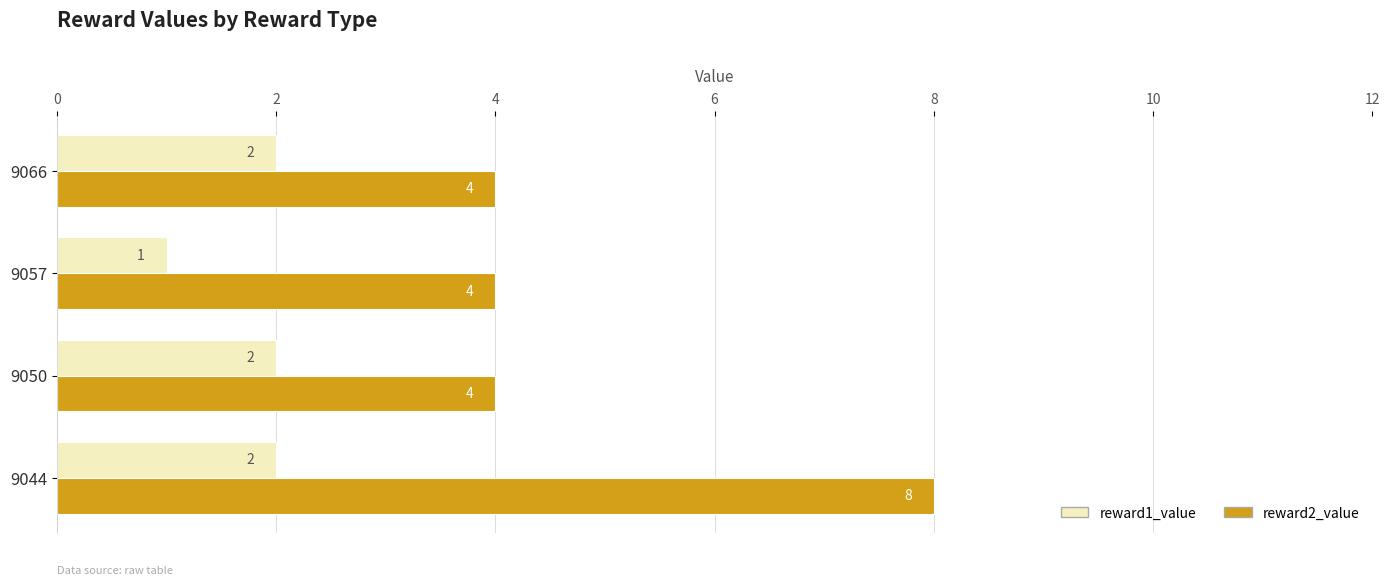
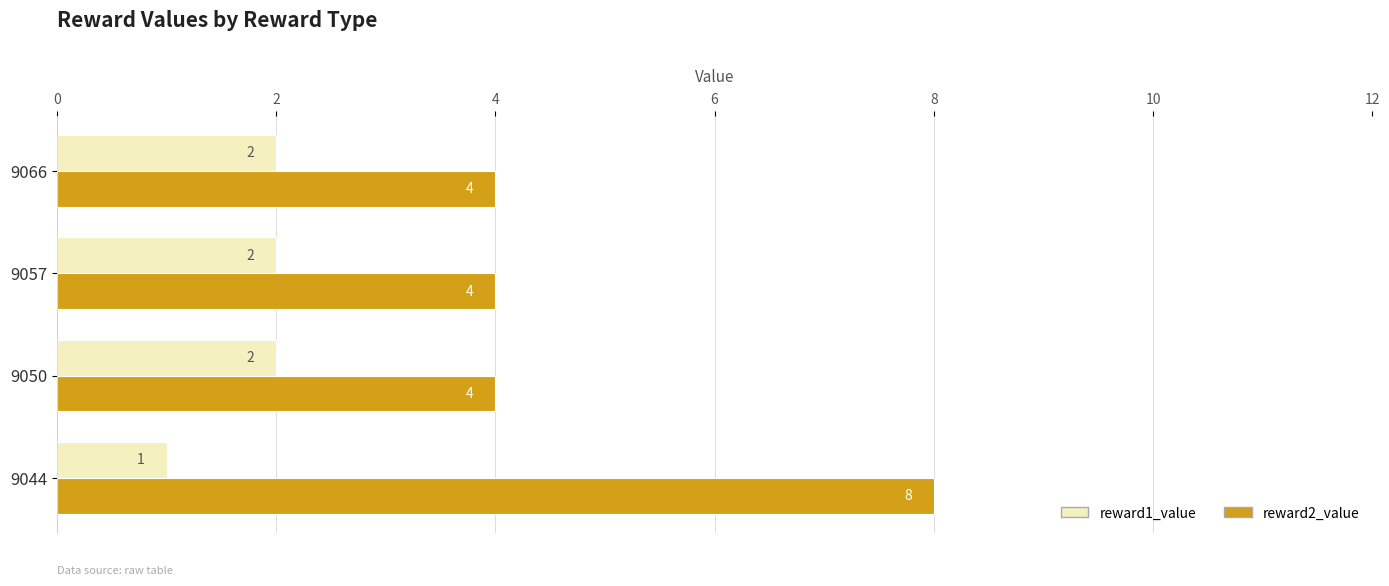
reward1_value, 9057: 1 -> 2
reward1_value, 9044: 2 -> 1
